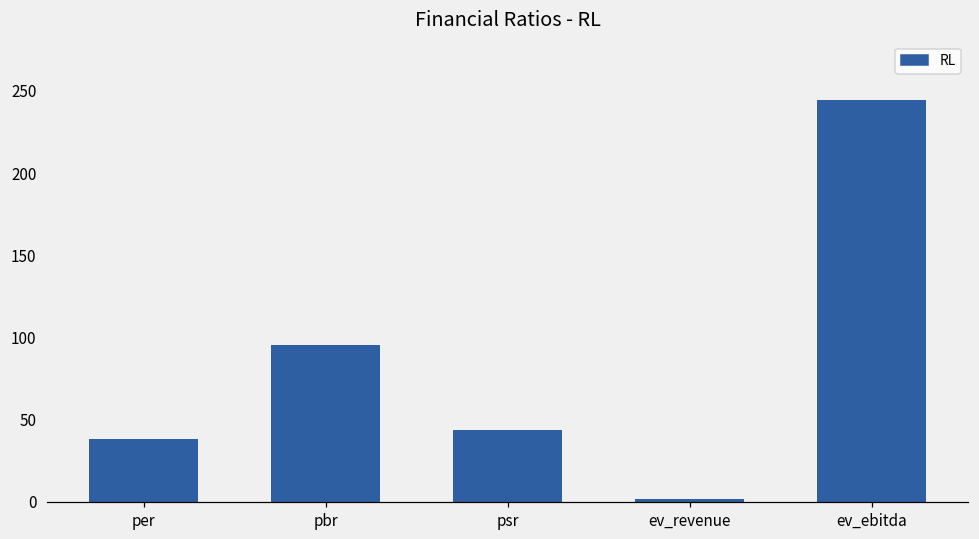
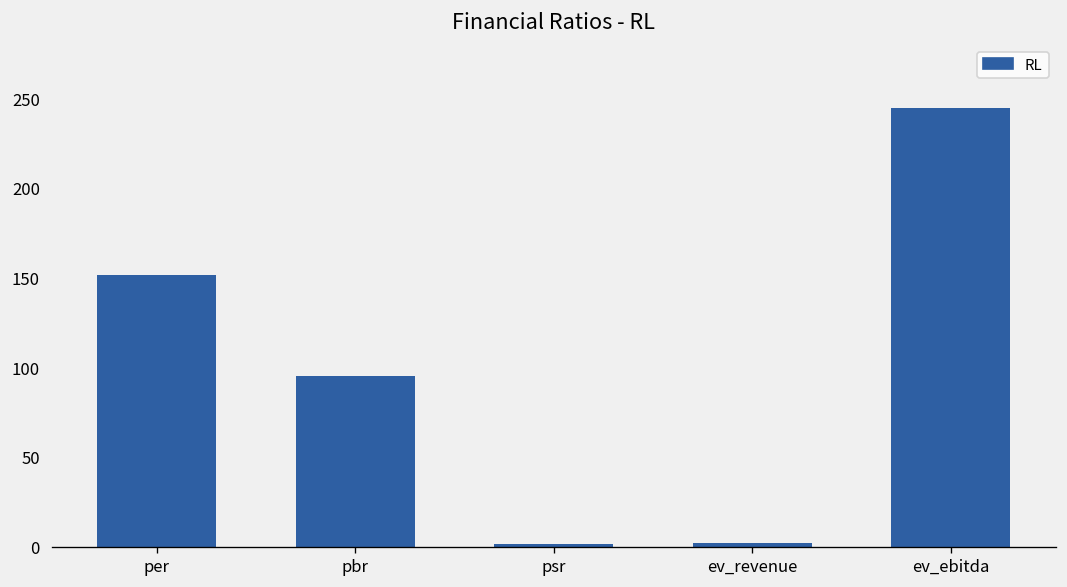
per: 38 -> 151
psr: 44 -> 2
